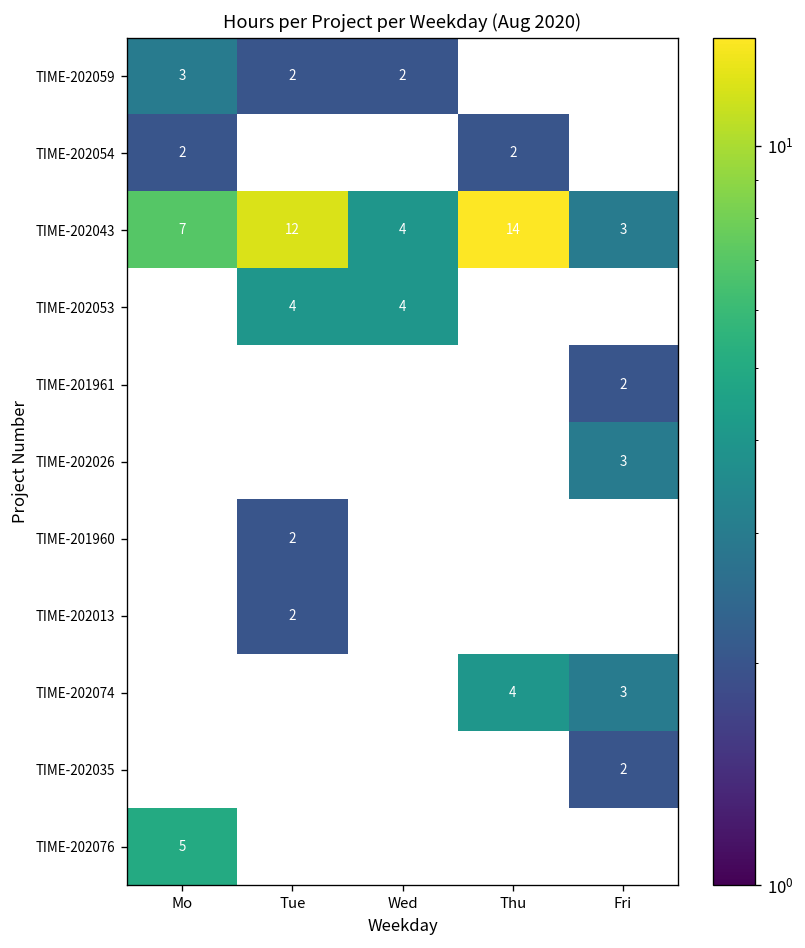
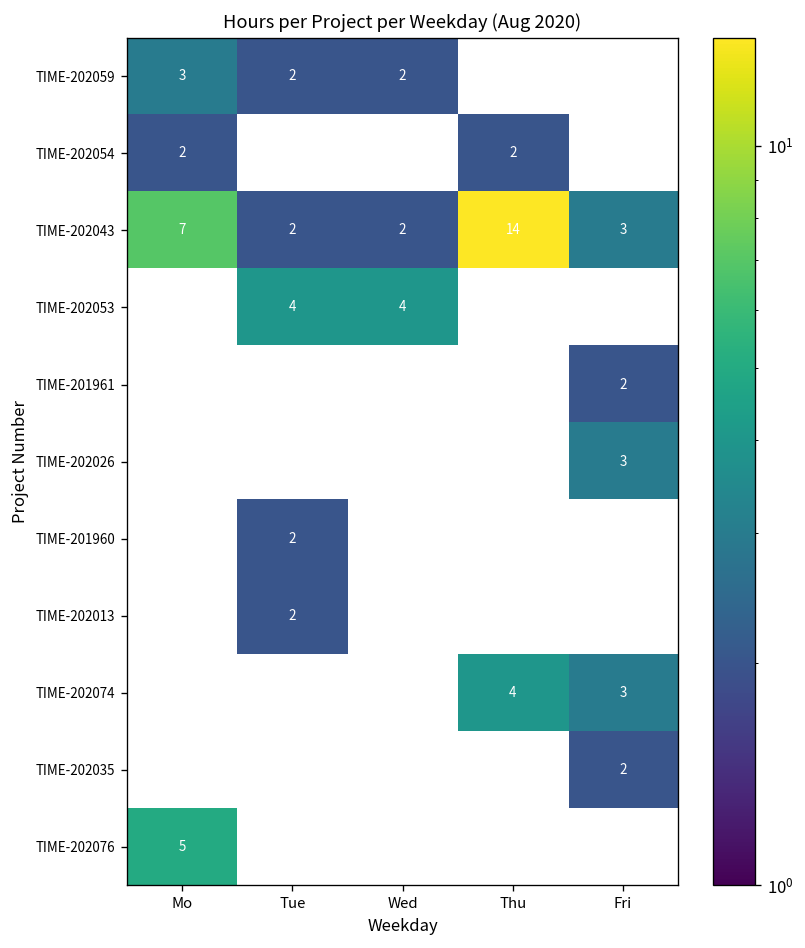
TIME-202043, Tue: 12 -> 2
TIME-202043, Wed: 4 -> 2
